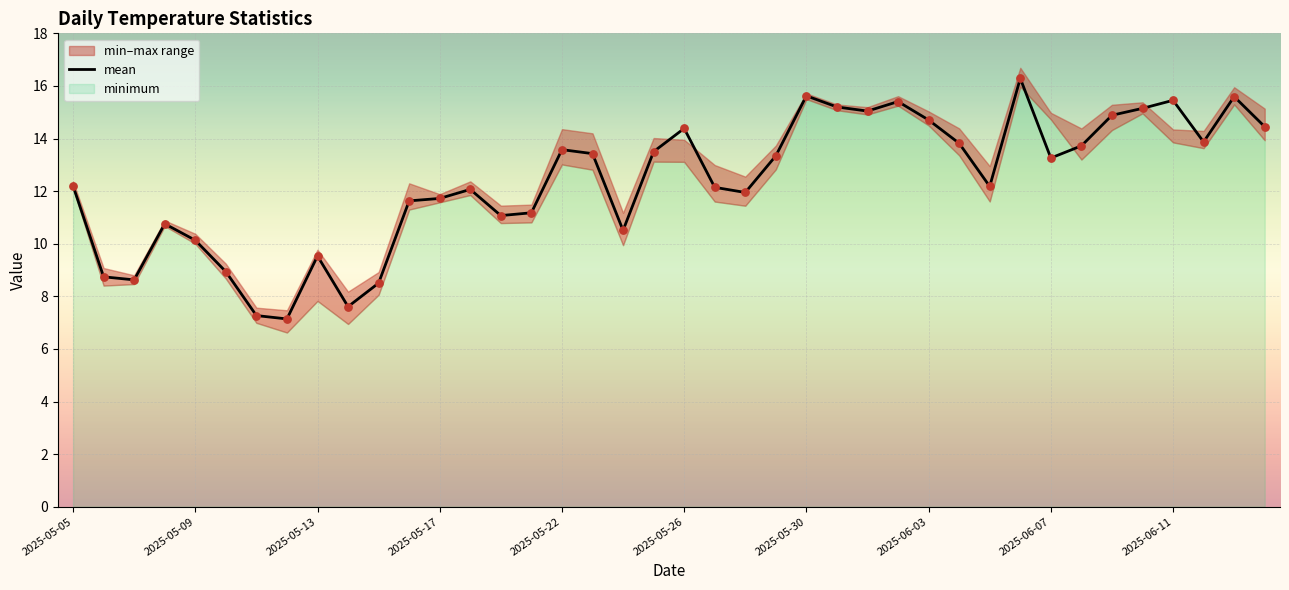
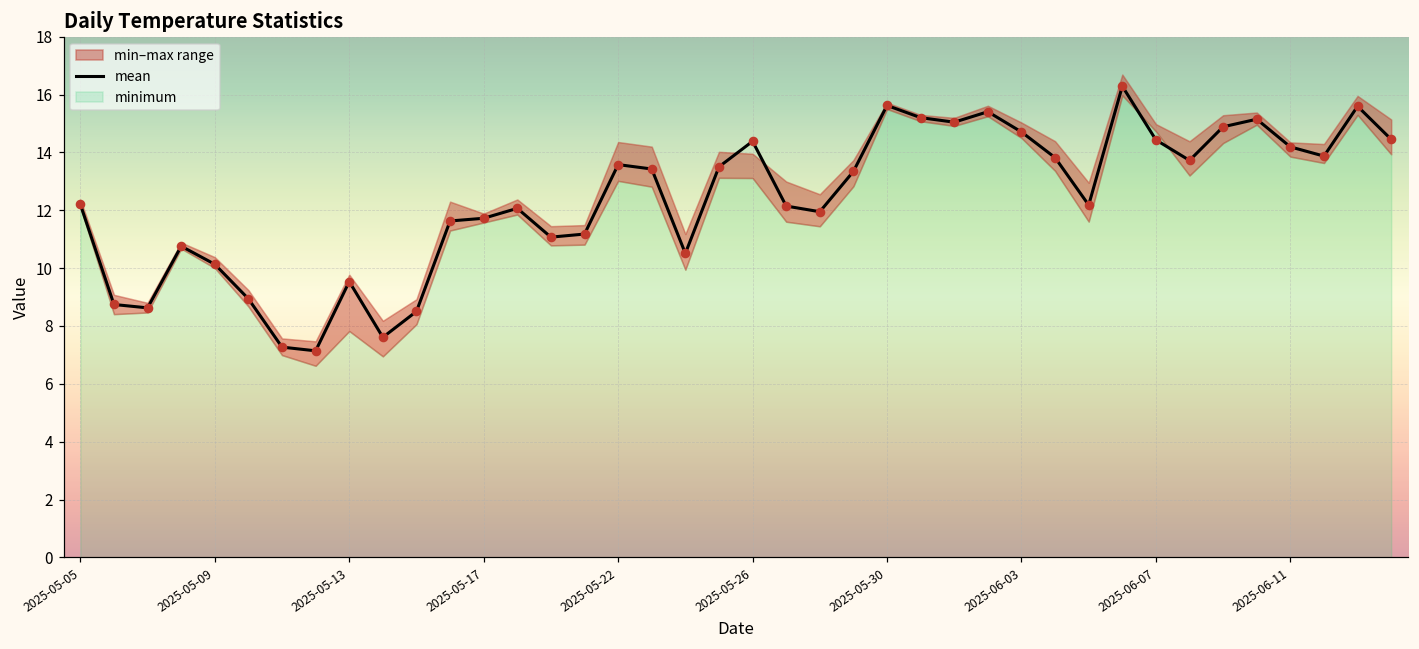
mean, 2025-06-07: 13.3 -> 14.4
mean, 2025-06-11: 15.5 -> 14.2
